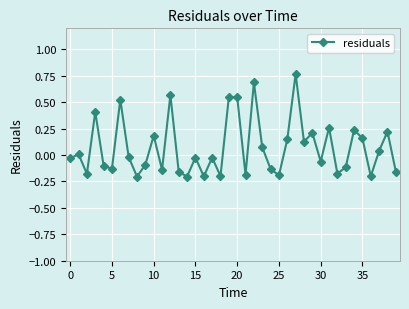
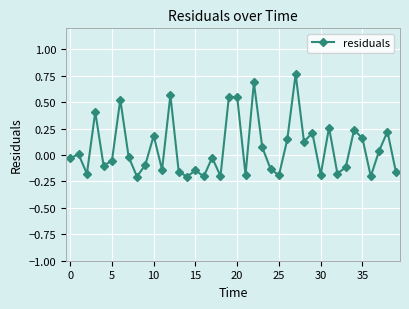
5: -0.13 -> -0.05
15: -0.02 -> -0.15
30: -0.06 -> -0.19
